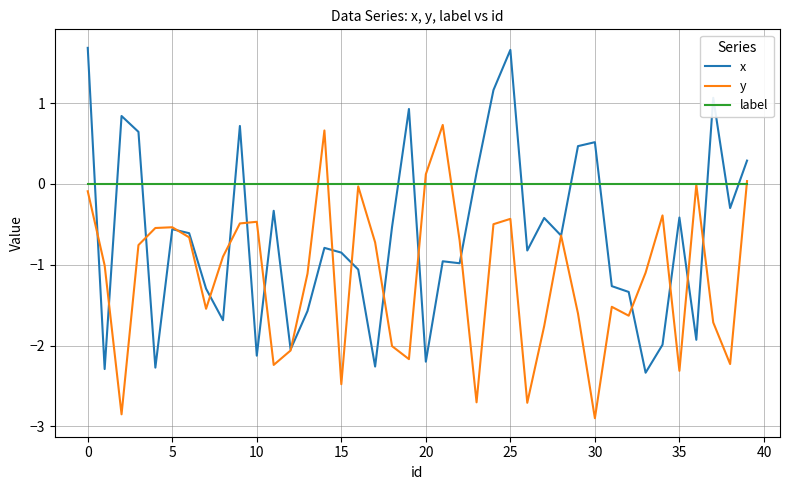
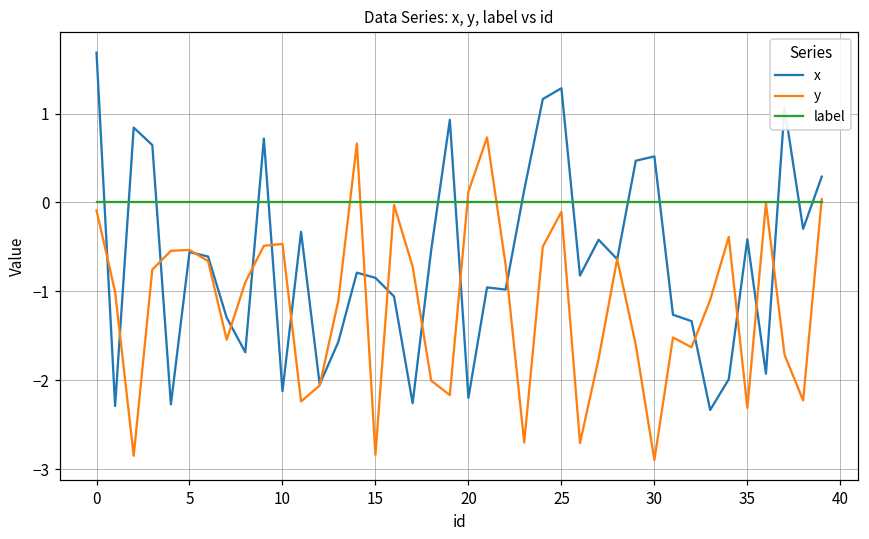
y, 15: -2.5 -> -2.8
x, 25: 1.7 -> 1.3
y, 25: -0.4 -> -0.1
